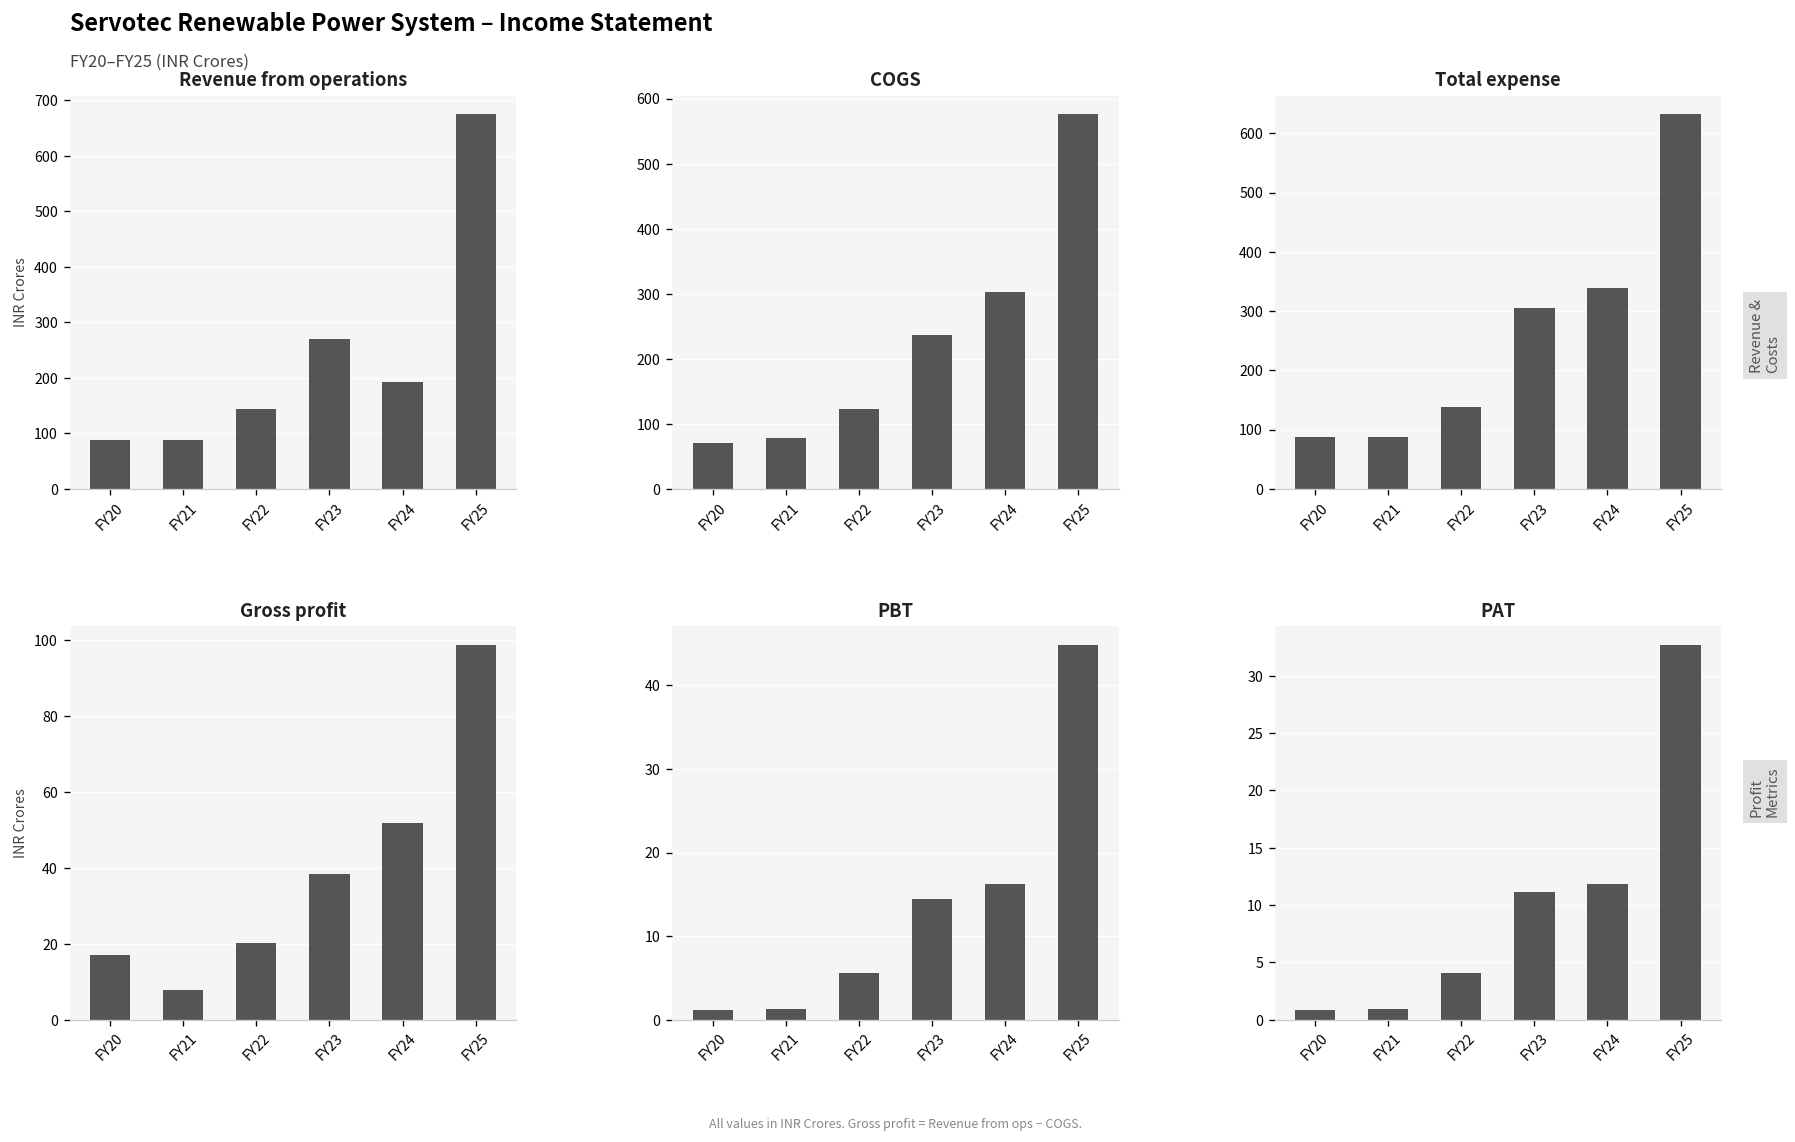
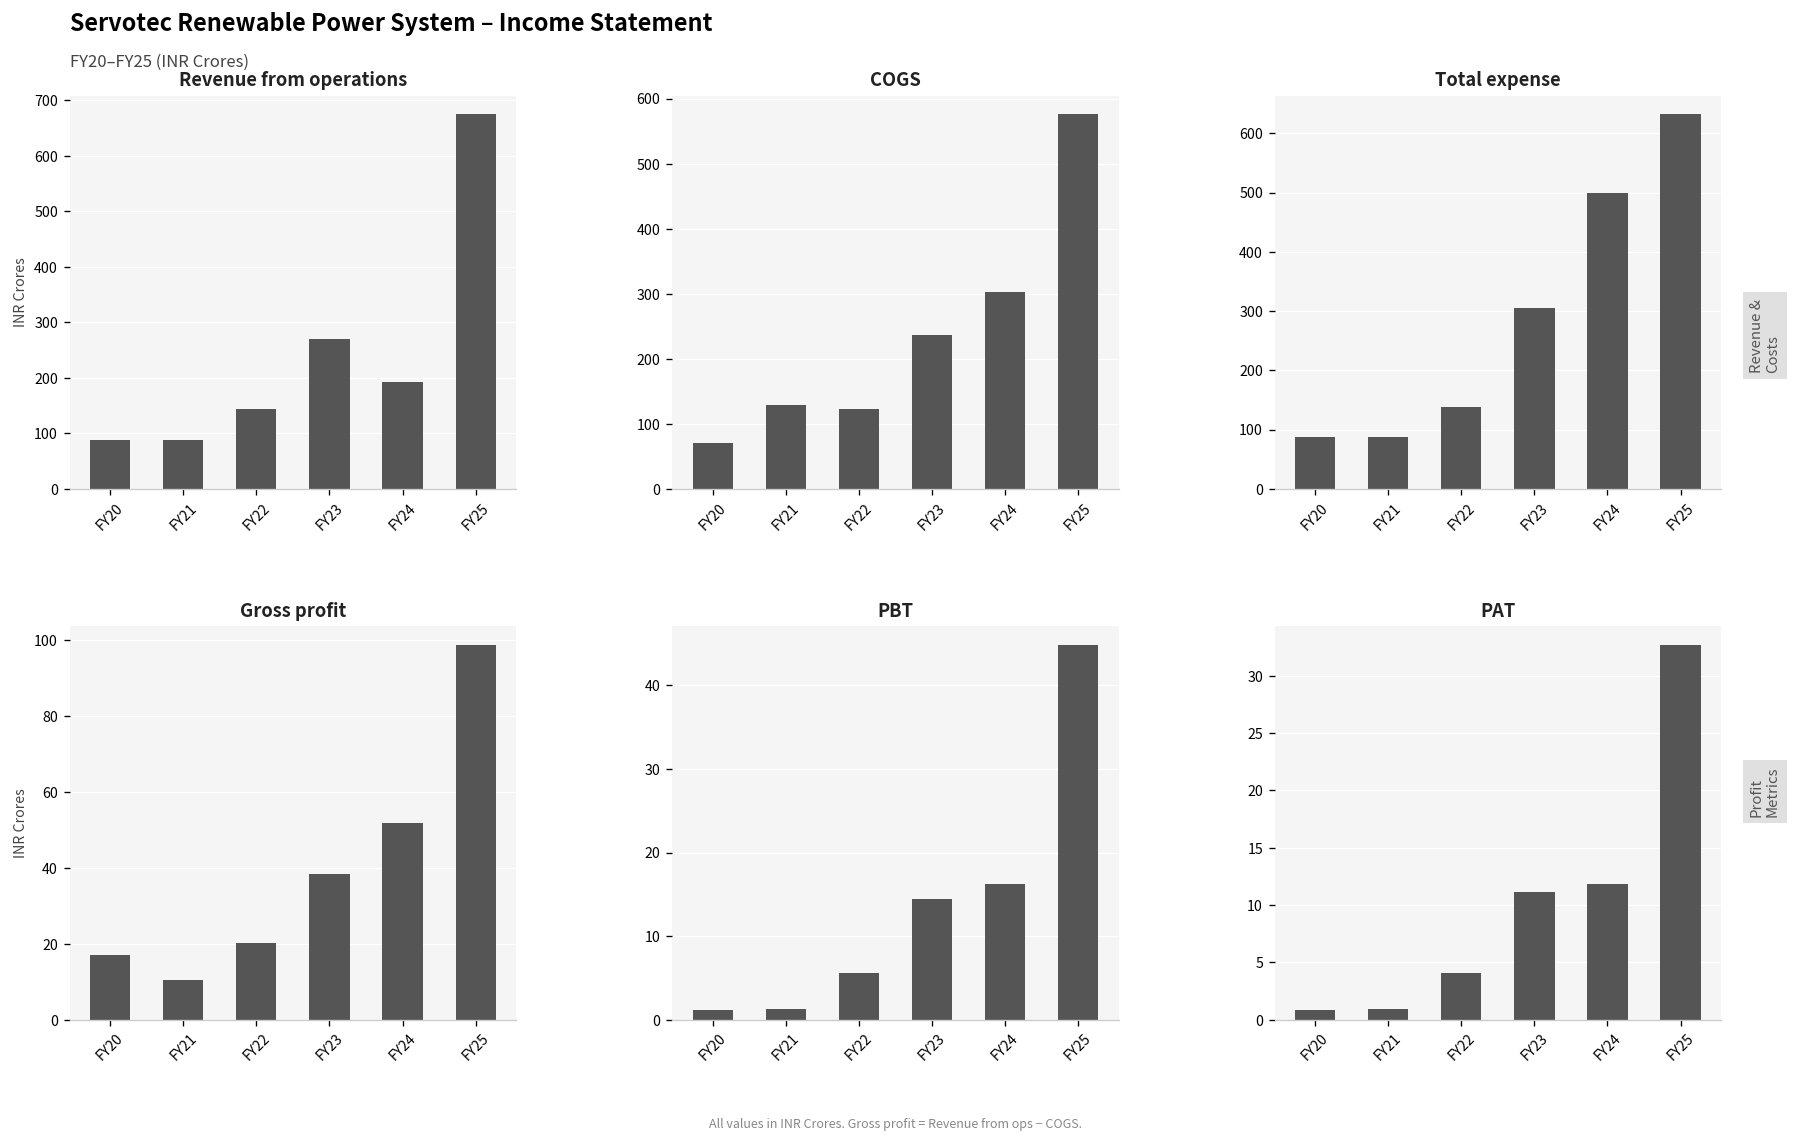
COGS, FY21: 80 -> 130
Total expense, FY24: 340 -> 500
Gross profit, FY21: 8 -> 10
